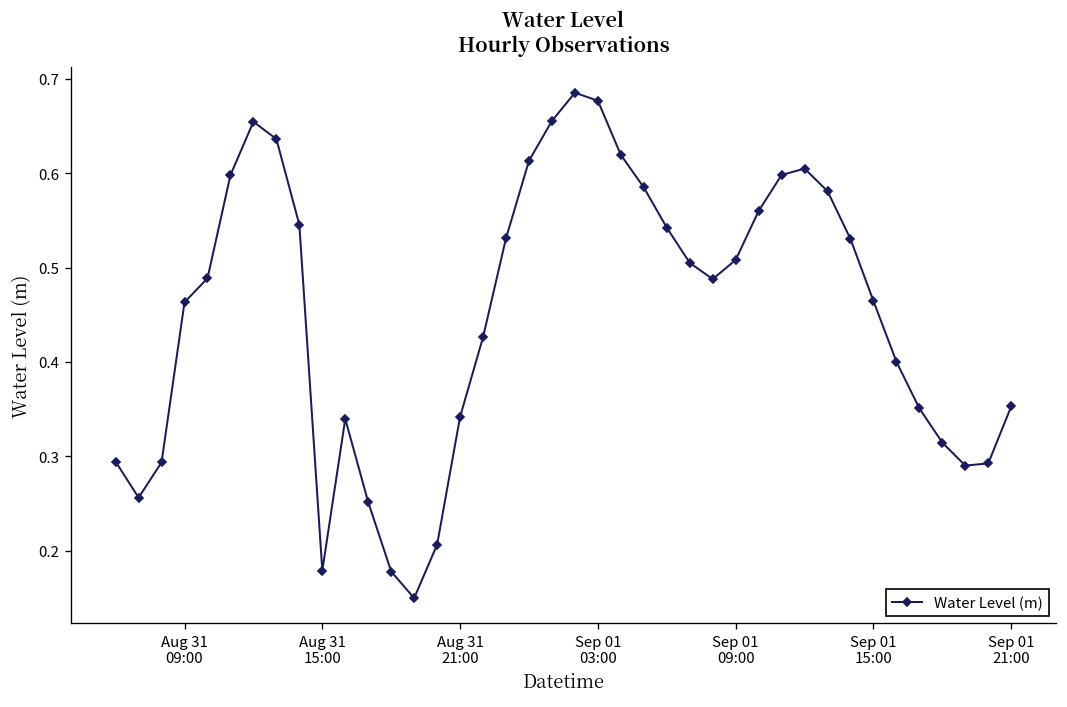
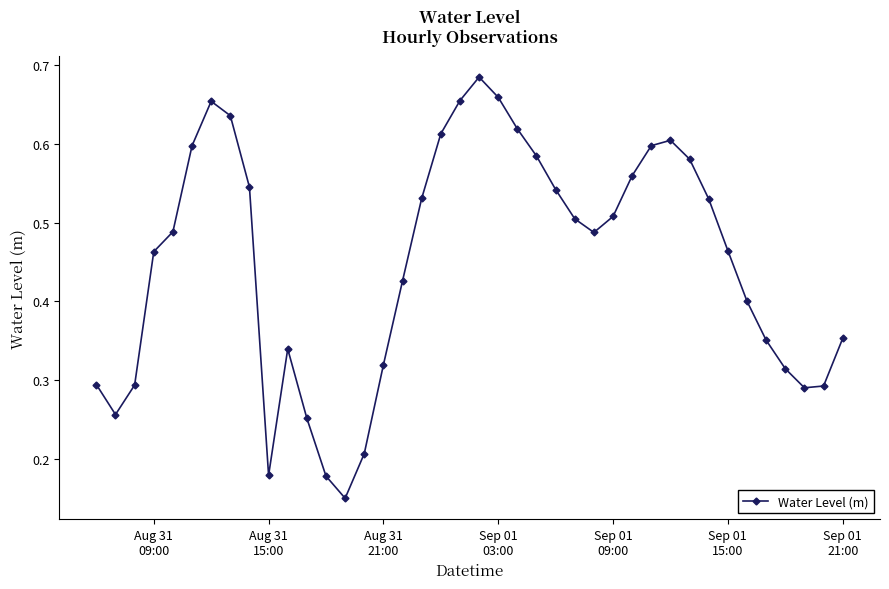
Aug 31 21:00: 0.34 -> 0.32
Sep 01 03:00: 0.68 -> 0.66
